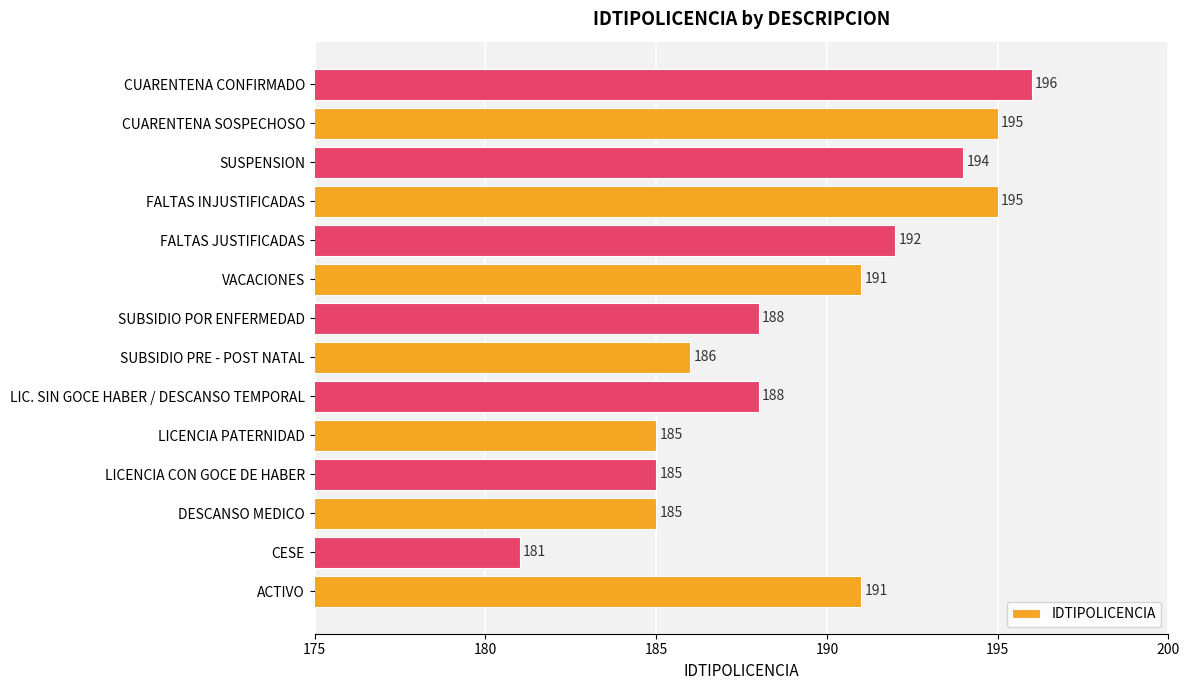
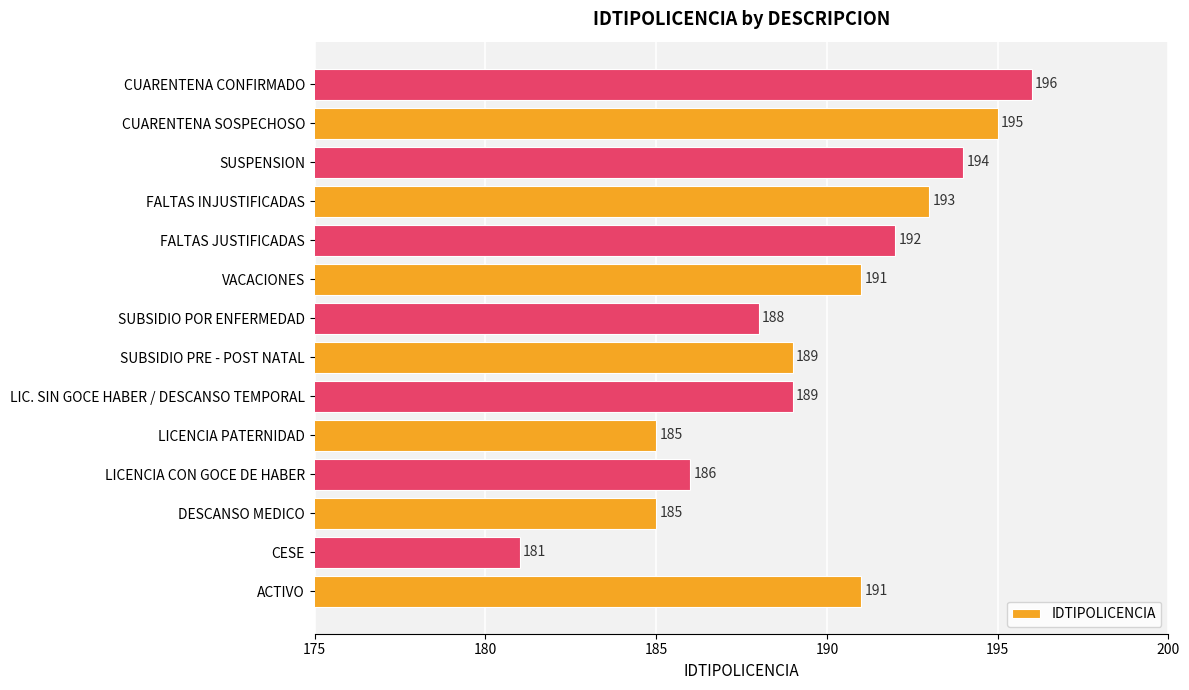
FALTAS INJUSTIFICADAS: 195 -> 193
SUBSIDIO PRE - POST NATAL: 186 -> 189
LIC. SIN GOCE HABER / DESCANSO TEMPORAL: 188 -> 189
LICENCIA CON GOCE DE HABER: 185 -> 186
